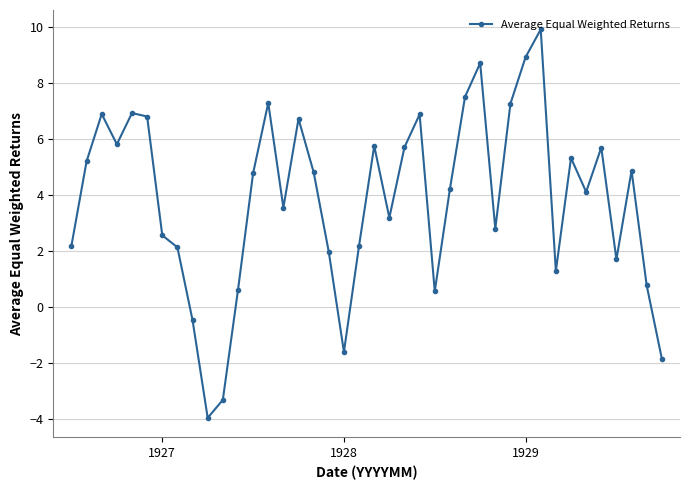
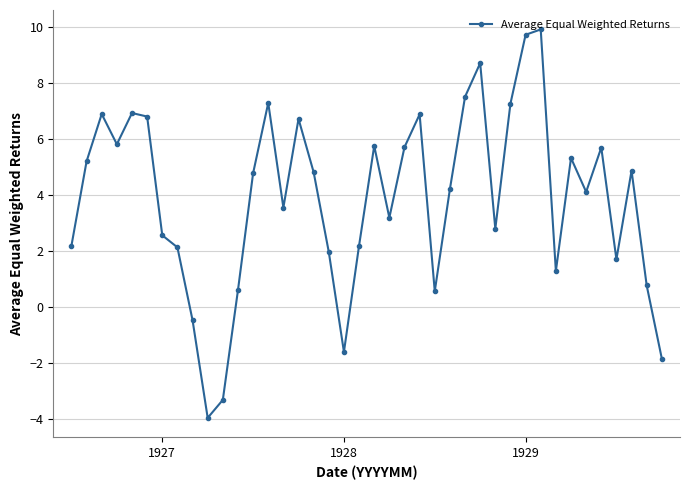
1929: 8.9 -> 9.7
